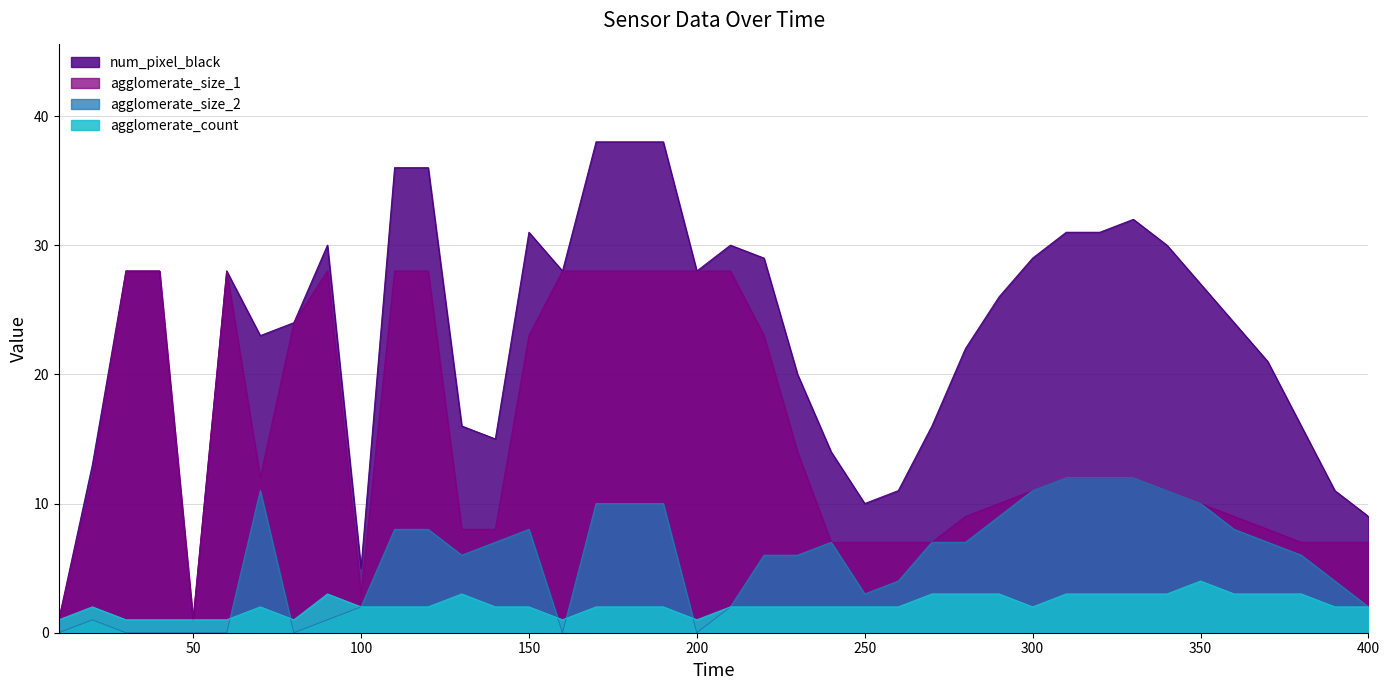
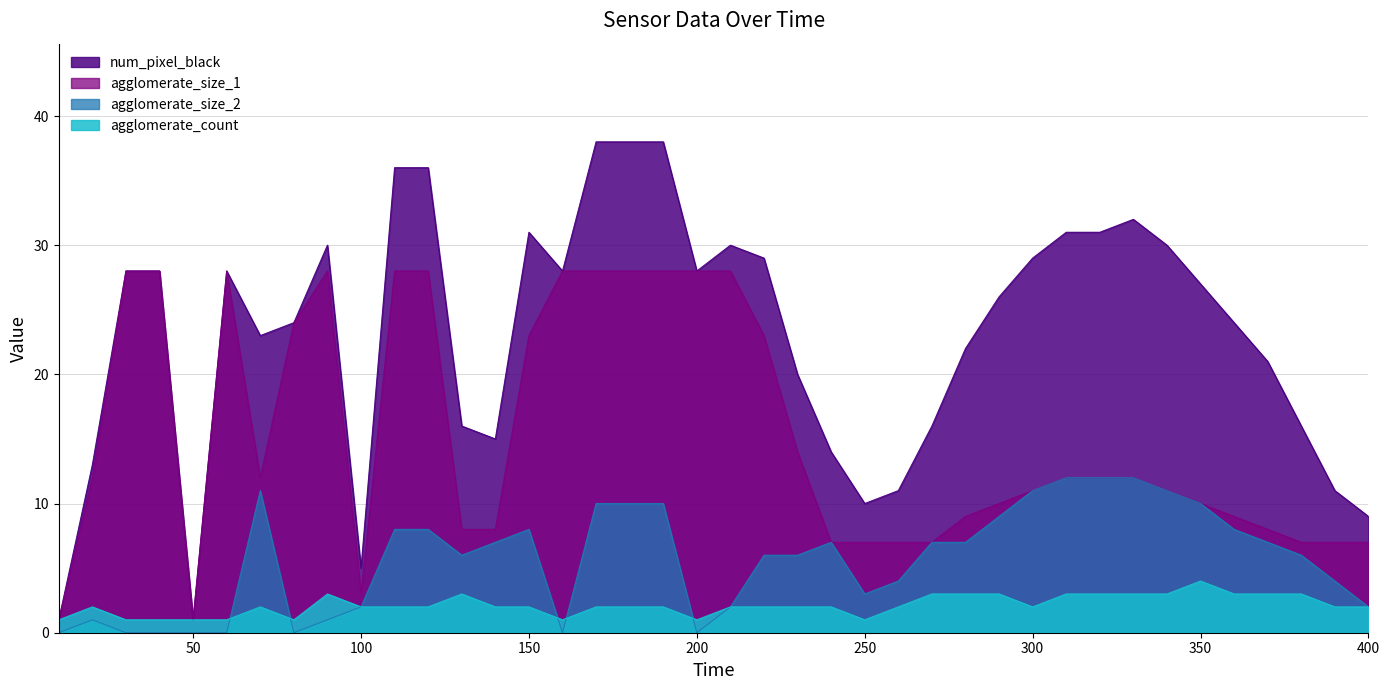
agglomerate_count, 250: 2 -> 1
